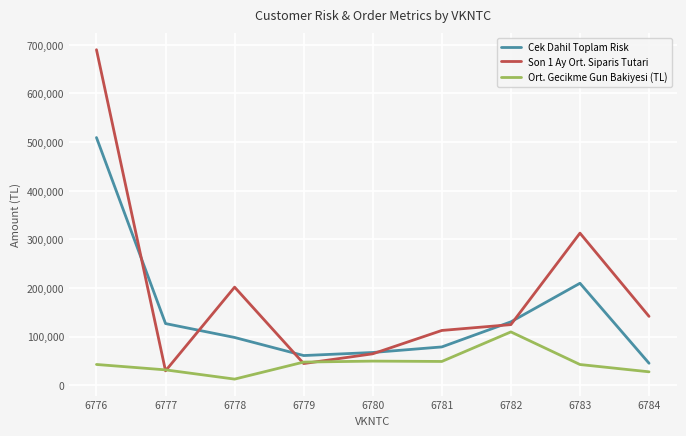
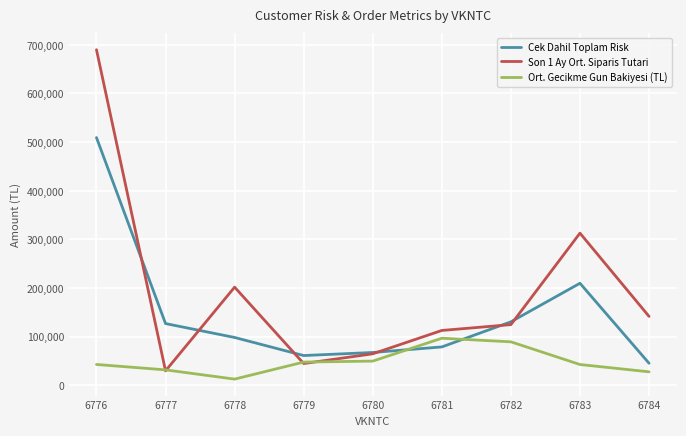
Ort. Gecikme Gun Bakiyesi (TL), 6781: 50,000 -> 100,000
Ort. Gecikme Gun Bakiyesi (TL), 6782: 110,000 -> 90,000
